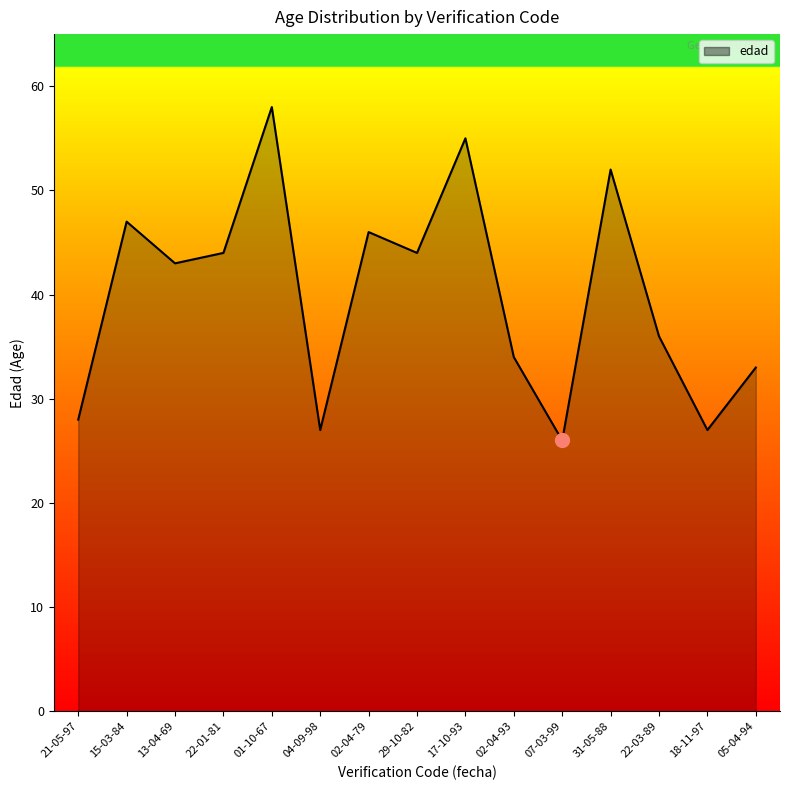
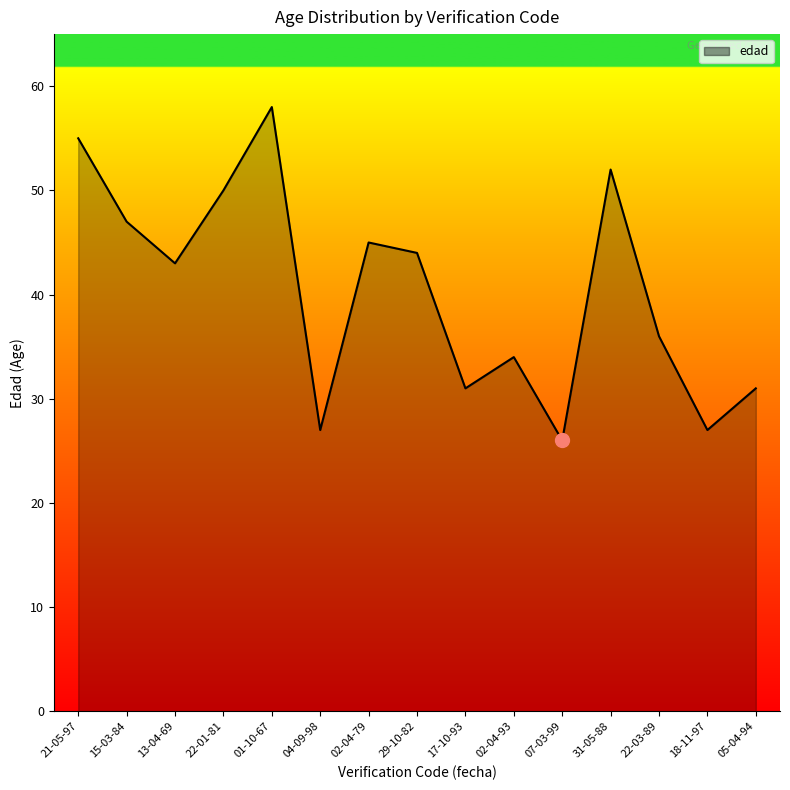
edad, 21-05-97: 28 -> 55
edad, 22-01-81: 44 -> 50
edad, 02-04-79: 46 -> 45
edad, 17-10-93: 55 -> 31
edad, 05-04-94: 33 -> 31
